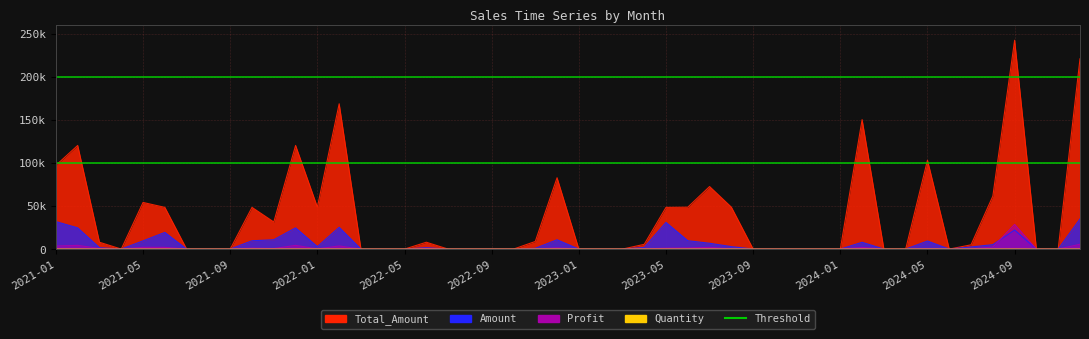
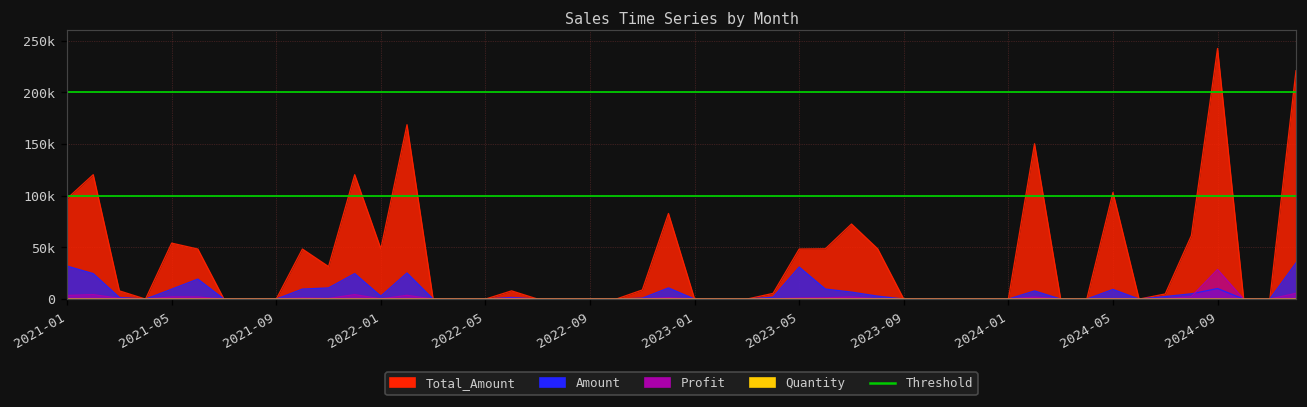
Amount, 2024-09: 20000 -> 10000
